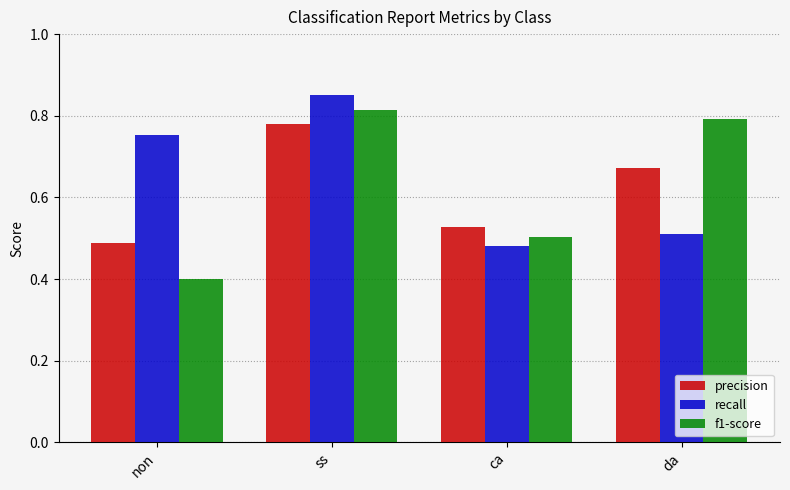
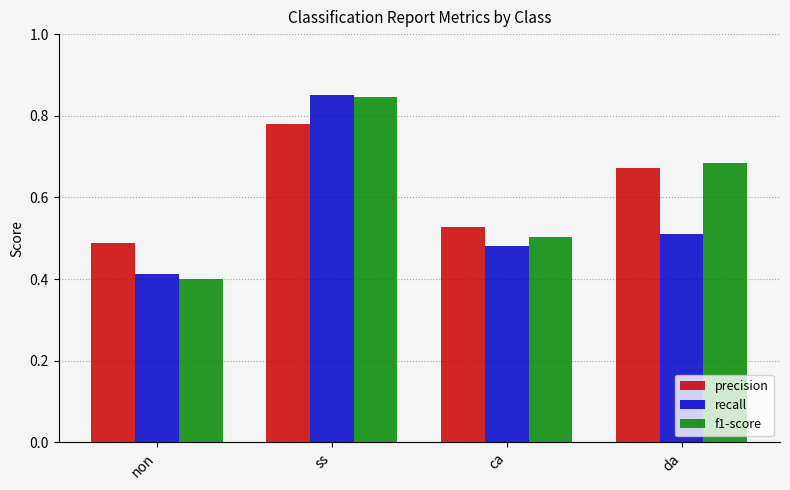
recall, non: 0.75 -> 0.41
f1-score, ss: 0.81 -> 0.85
f1-score, da: 0.79 -> 0.68
